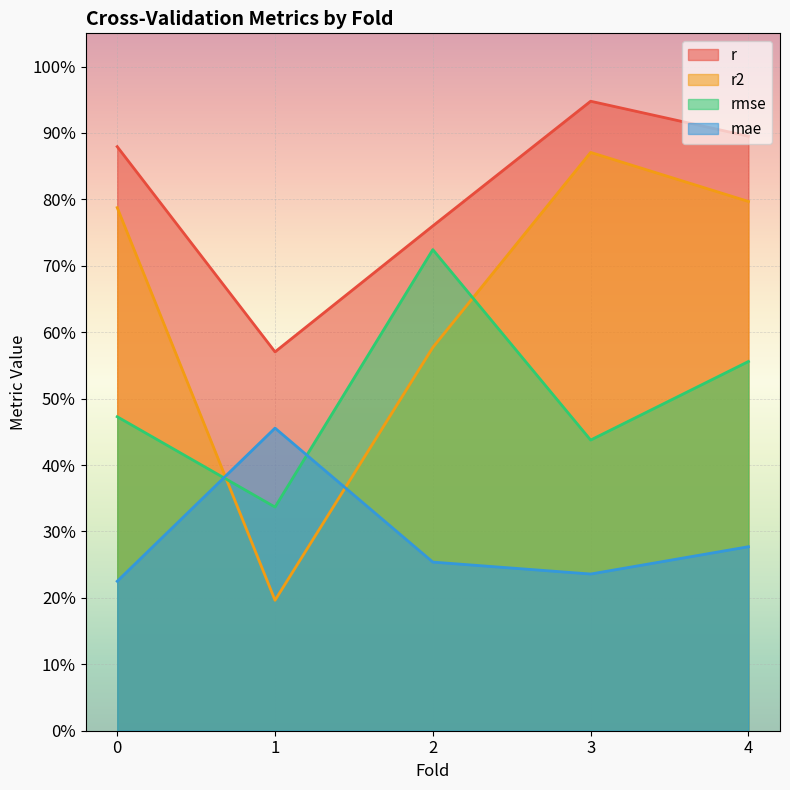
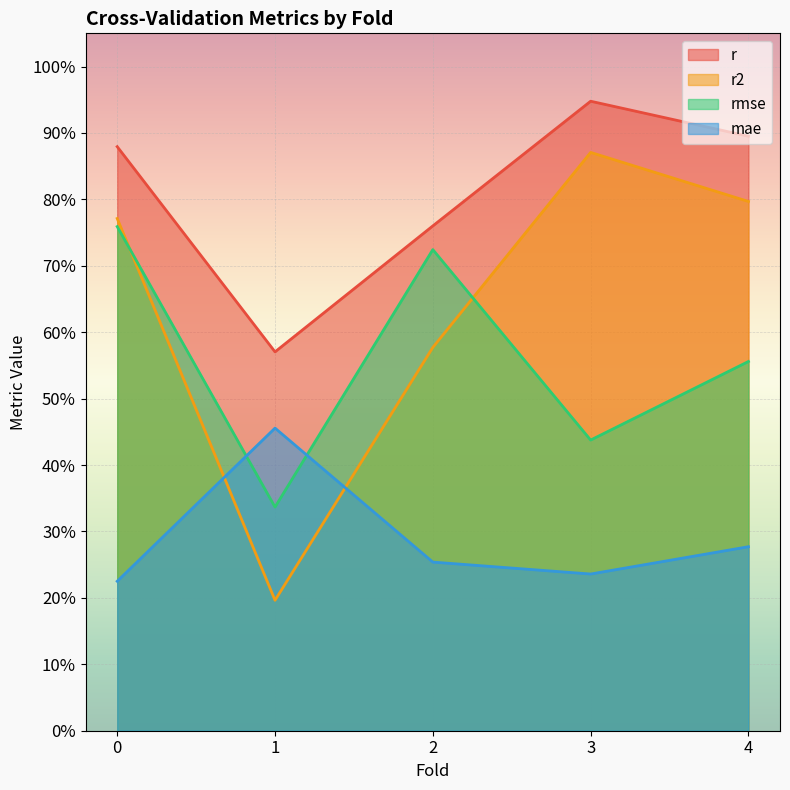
r2, 0: 79% -> 77%
rmse, 0: 47% -> 76%
